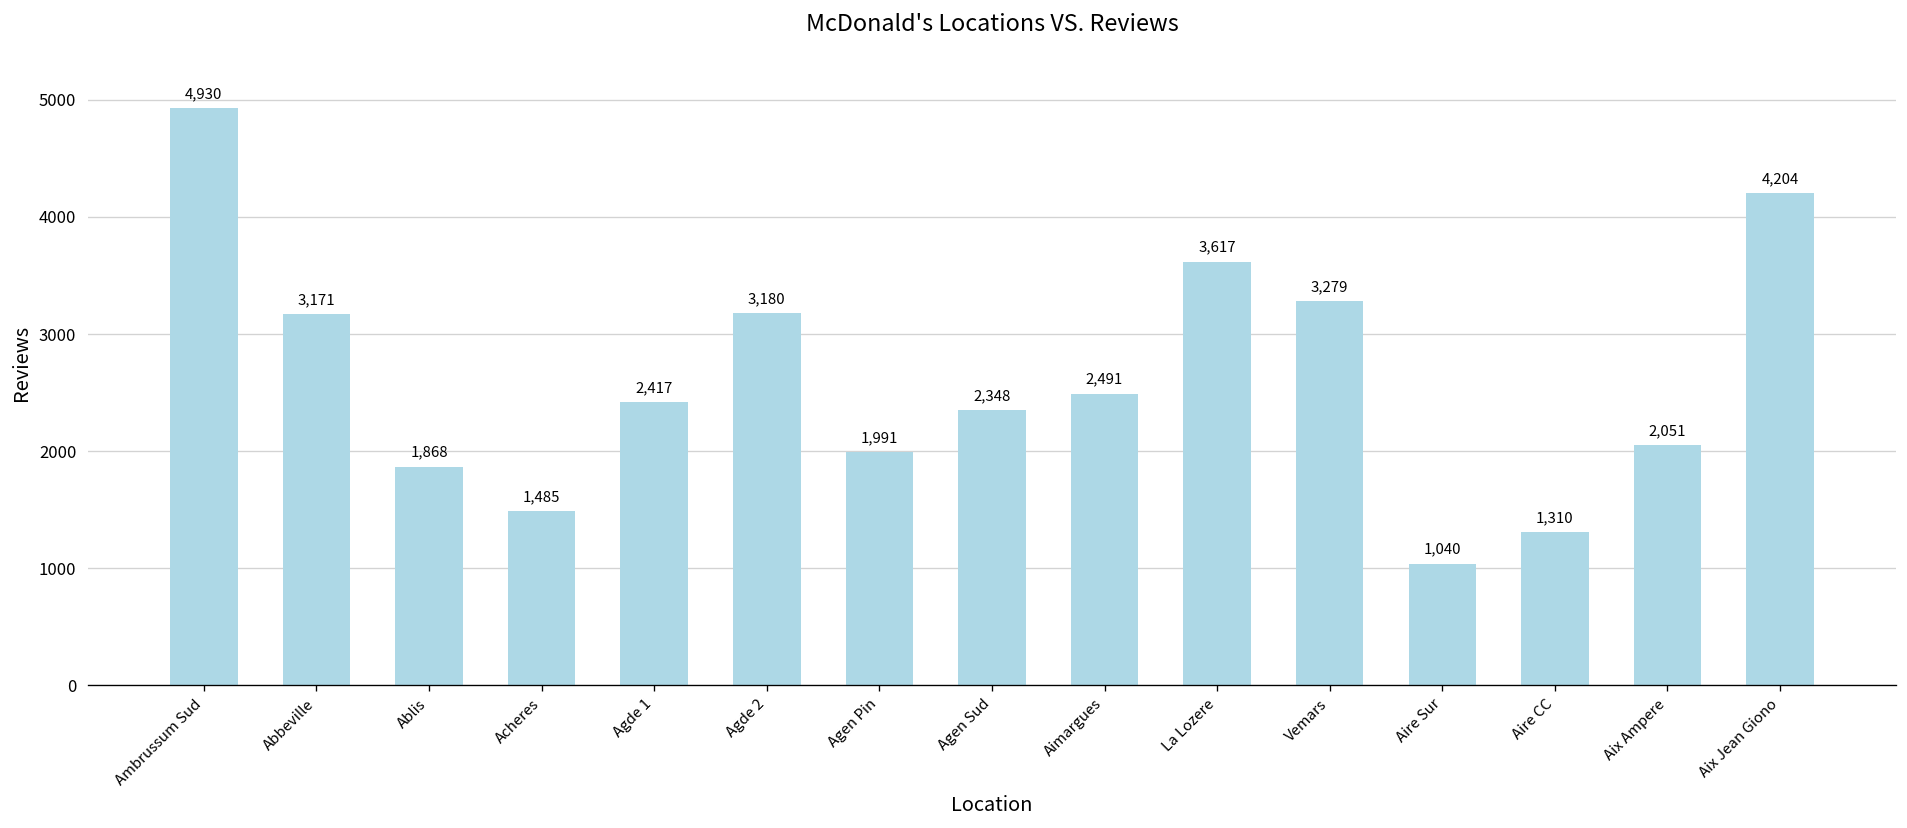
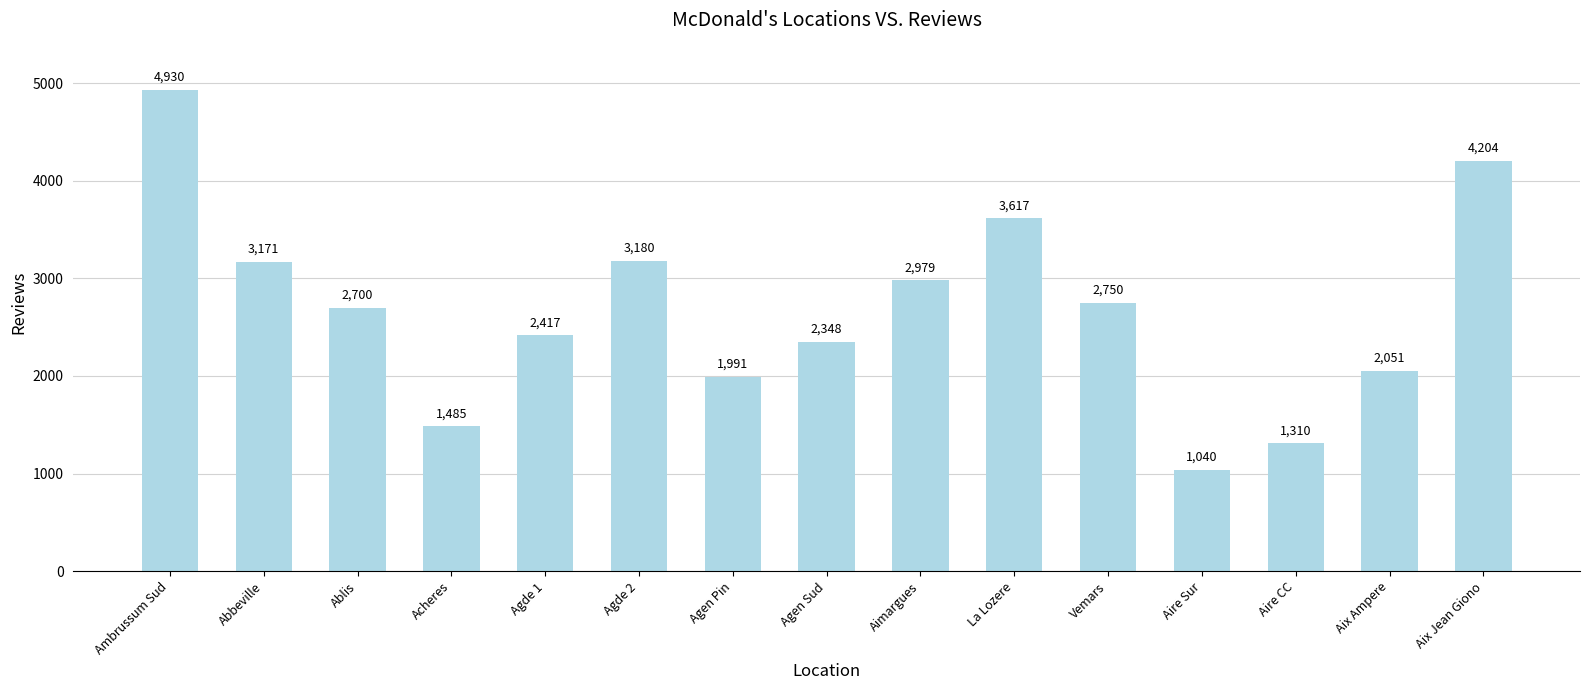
Ablis: 1,868 -> 2,700
Aimargues: 2,491 -> 2,979
Vemars: 3,279 -> 2,750
